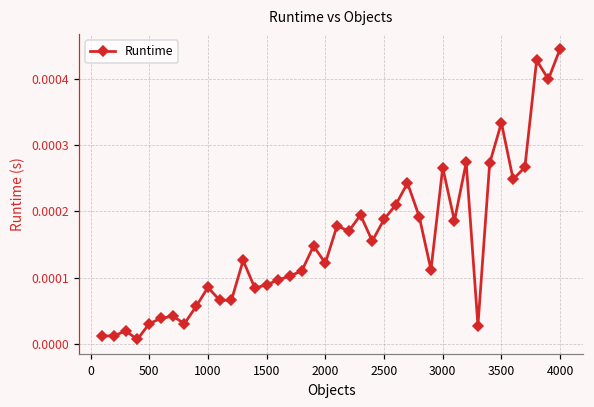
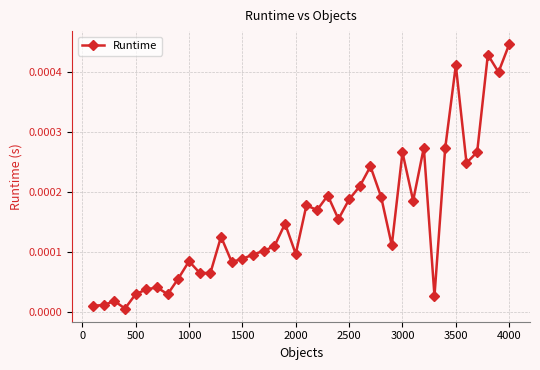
2000: 0.00012 -> 0.00010
3500: 0.00033 -> 0.00041
